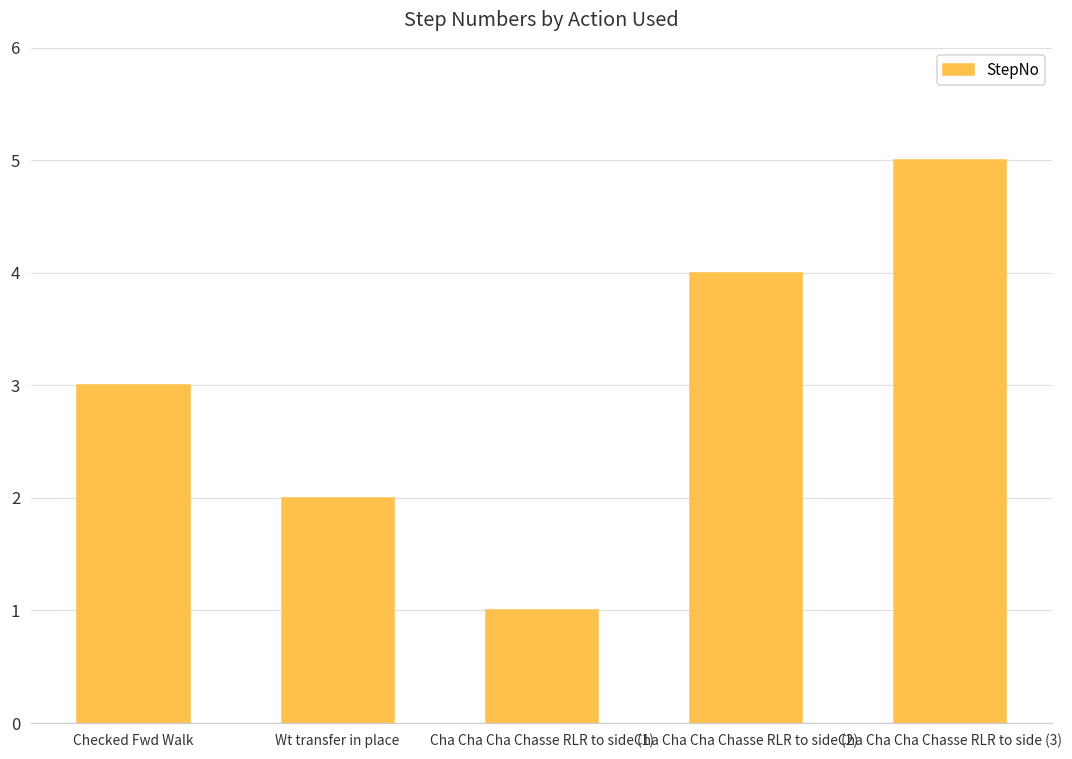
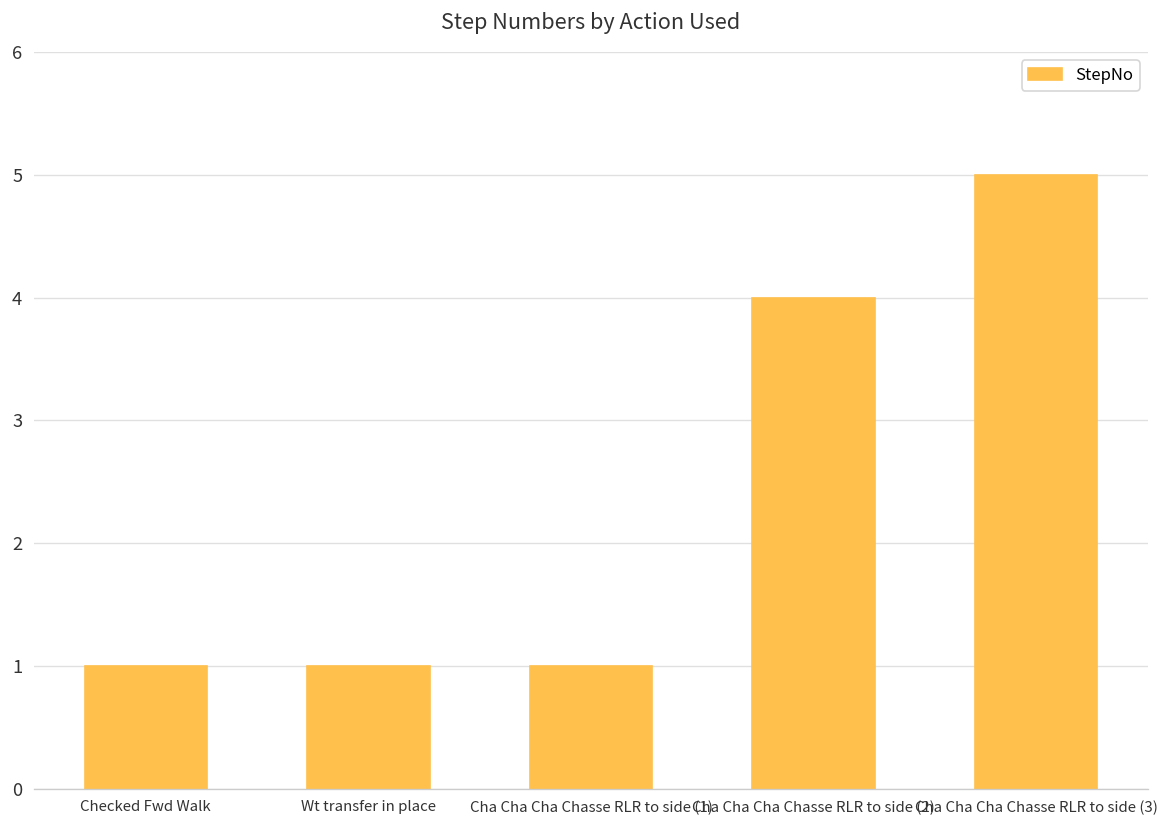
Checked Fwd Walk: 3 -> 1
Wt transfer in place: 2 -> 1
